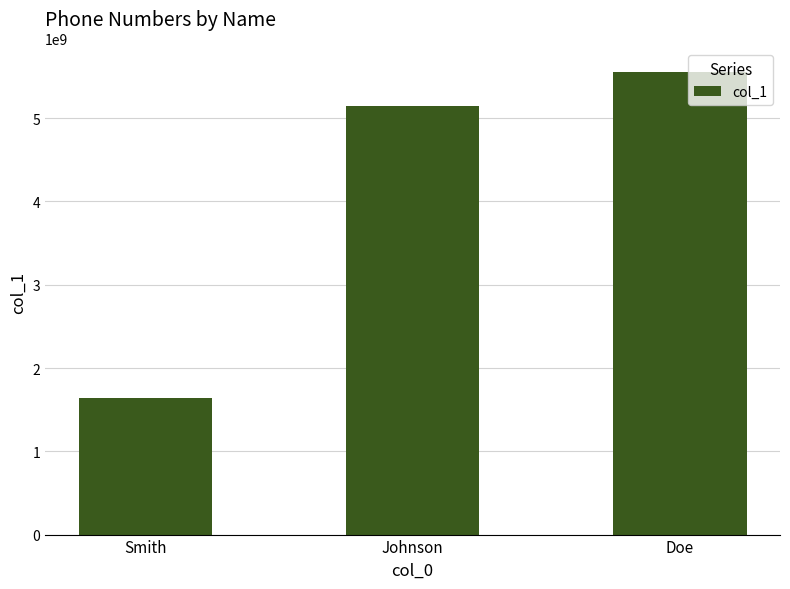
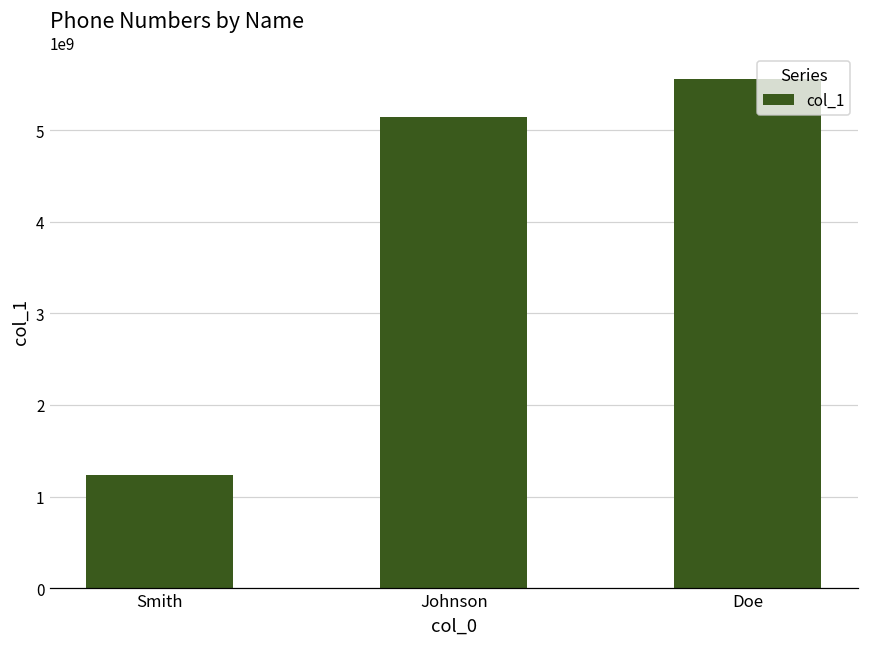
Smith: 1600000000 -> 1200000000
